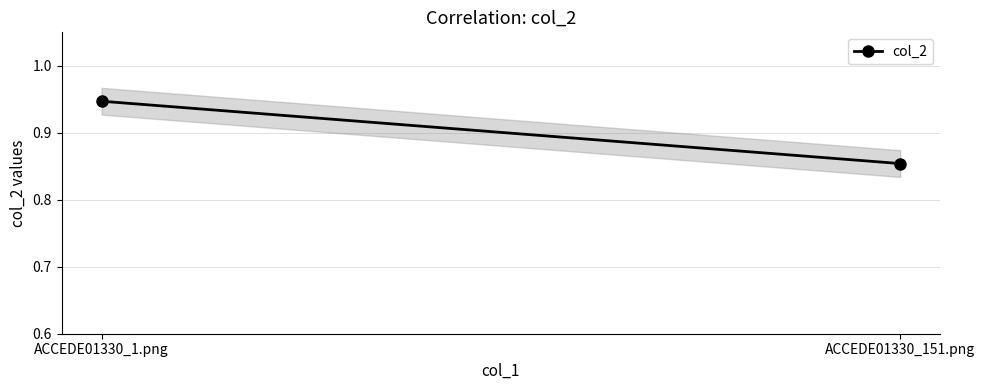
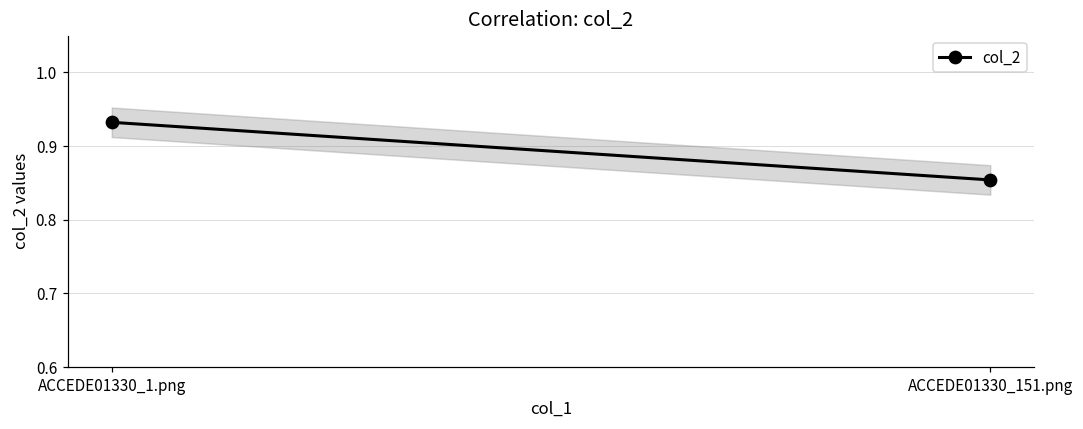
col_2, ACCEDE01330_1.png: 0.95 -> 0.93
